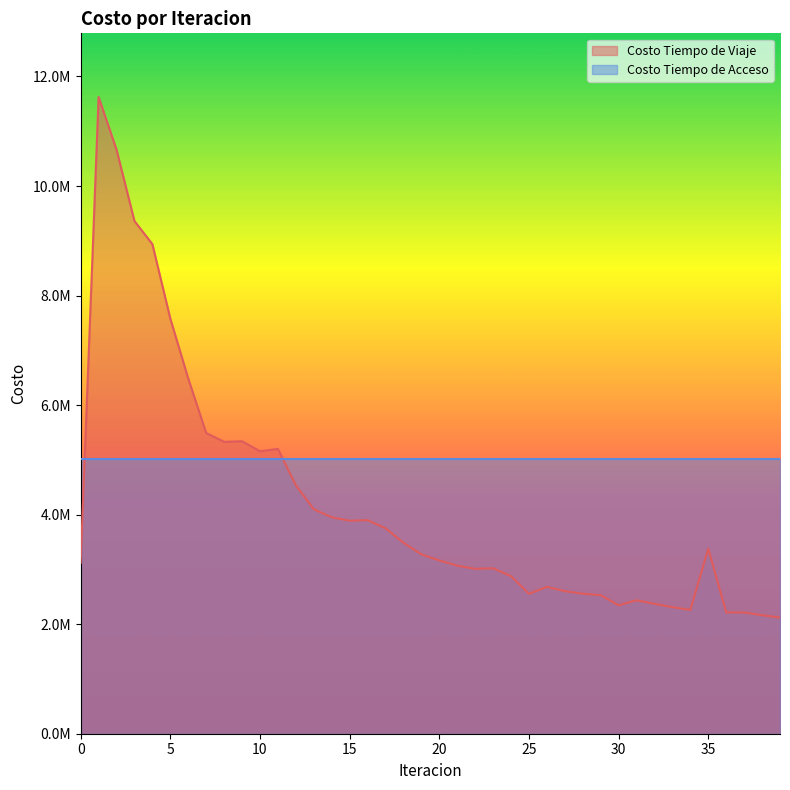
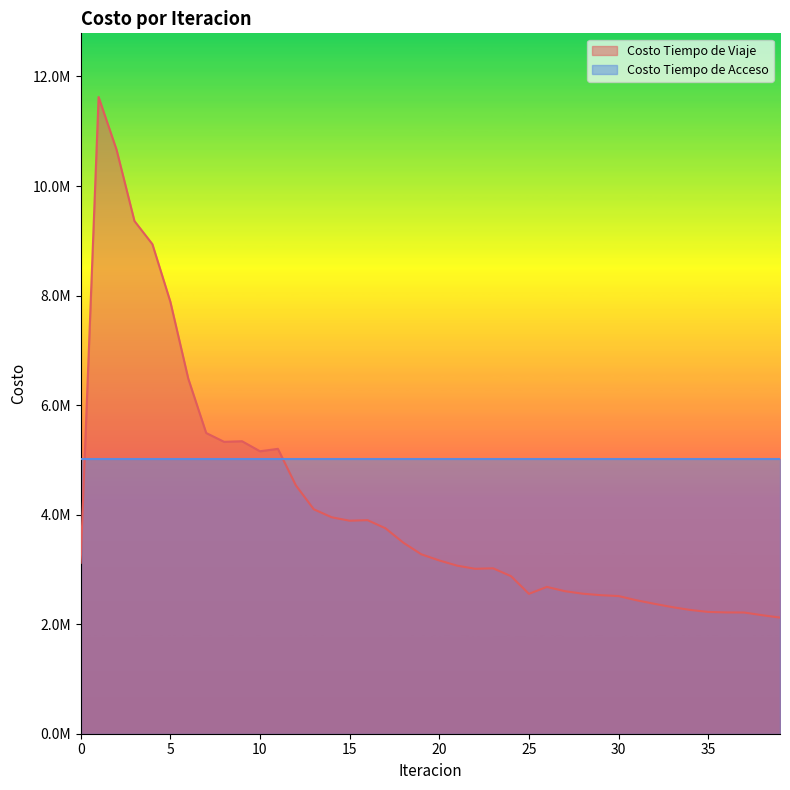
Costo Tiempo de Viaje, 5: 7600000 -> 7900000
Costo Tiempo de Viaje, 30: 2300000 -> 2500000
Costo Tiempo de Viaje, 35: 3400000 -> 2200000
